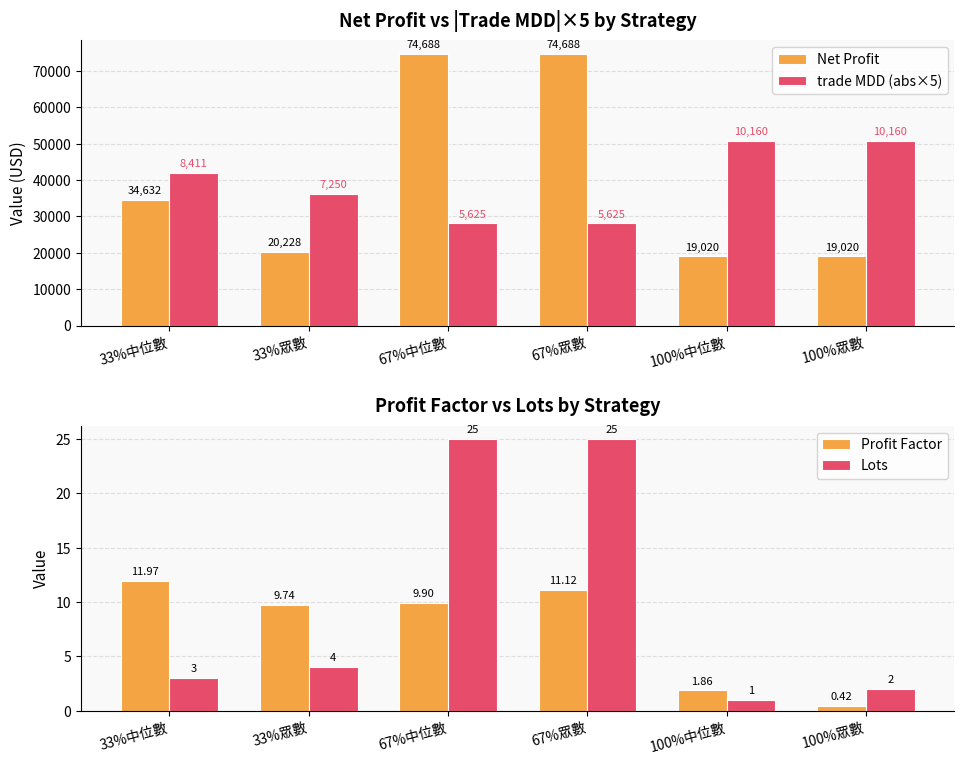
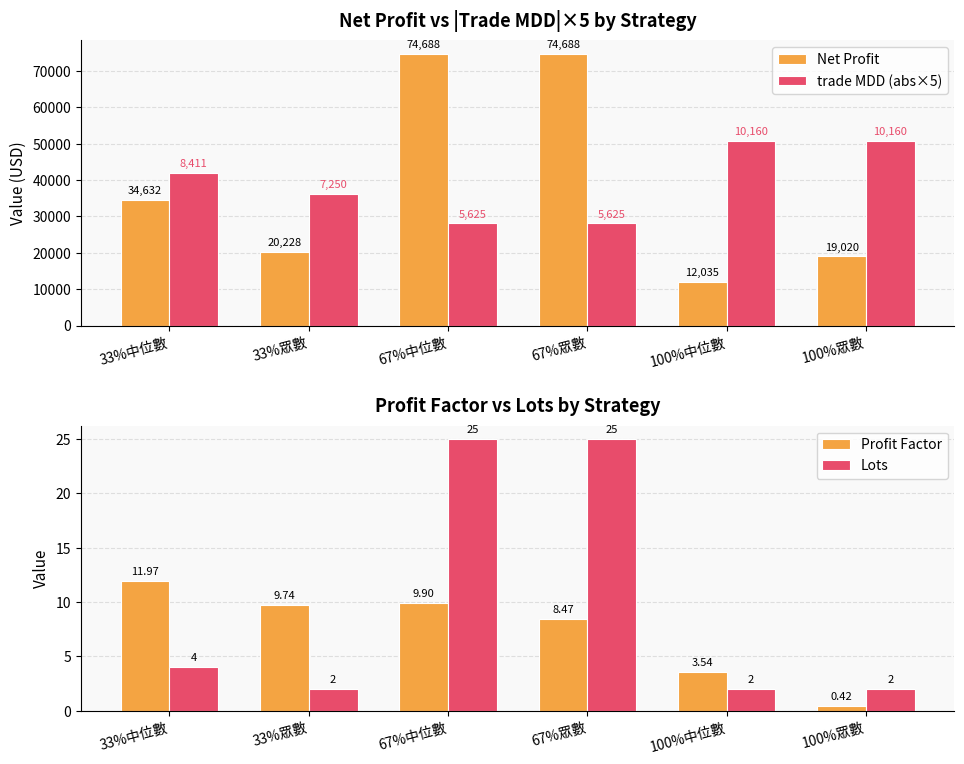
Net Profit vs |Trade MDD|×5 by Strategy, Net Profit, 100%中位數: 19,020 -> 12,035
Profit Factor vs Lots by Strategy, Lots, 33%中位數: 3 -> 4
Profit Factor vs Lots by Strategy, Lots, 33%眾數: 4 -> 2
Profit Factor vs Lots by Strategy, Profit Factor, 67%眾數: 11.12 -> 8.47
Profit Factor vs Lots by Strategy, Profit Factor, 100%中位數: 1.86 -> 3.54
Profit Factor vs Lots by Strategy, Lots, 100%中位數: 1 -> 2
